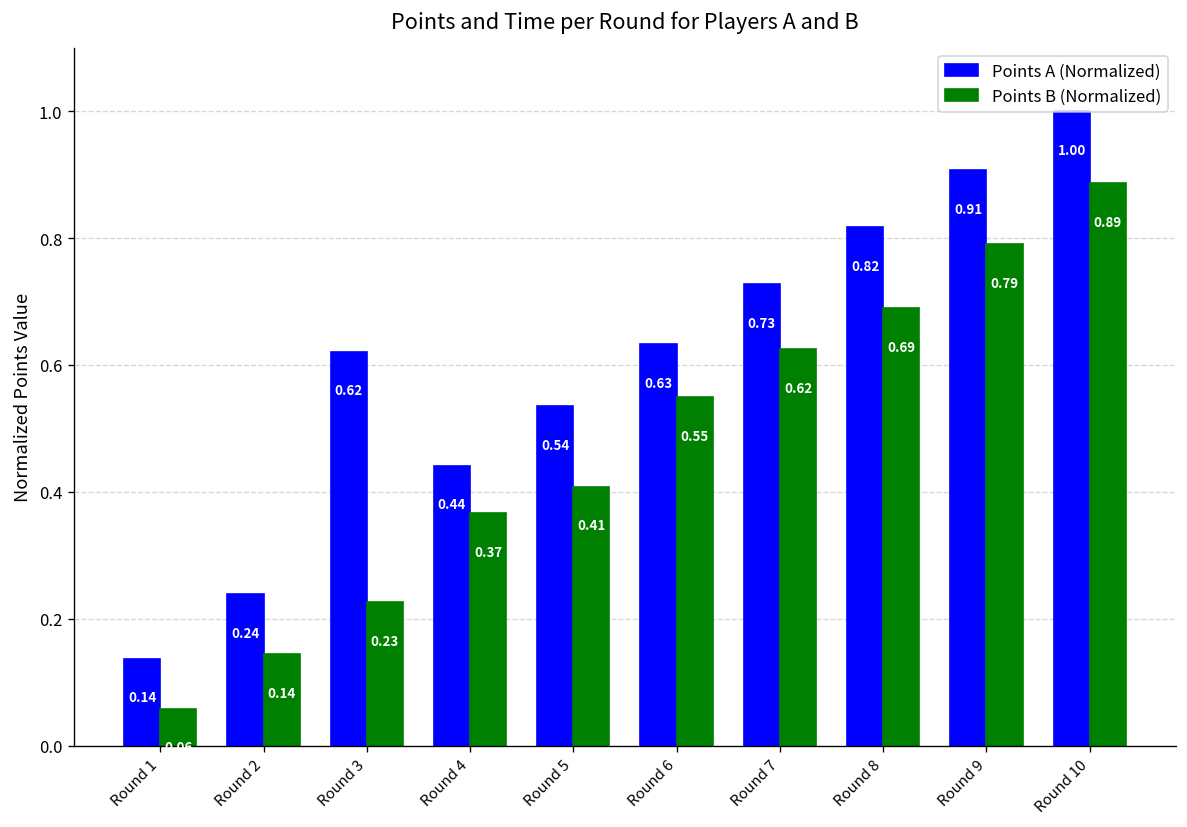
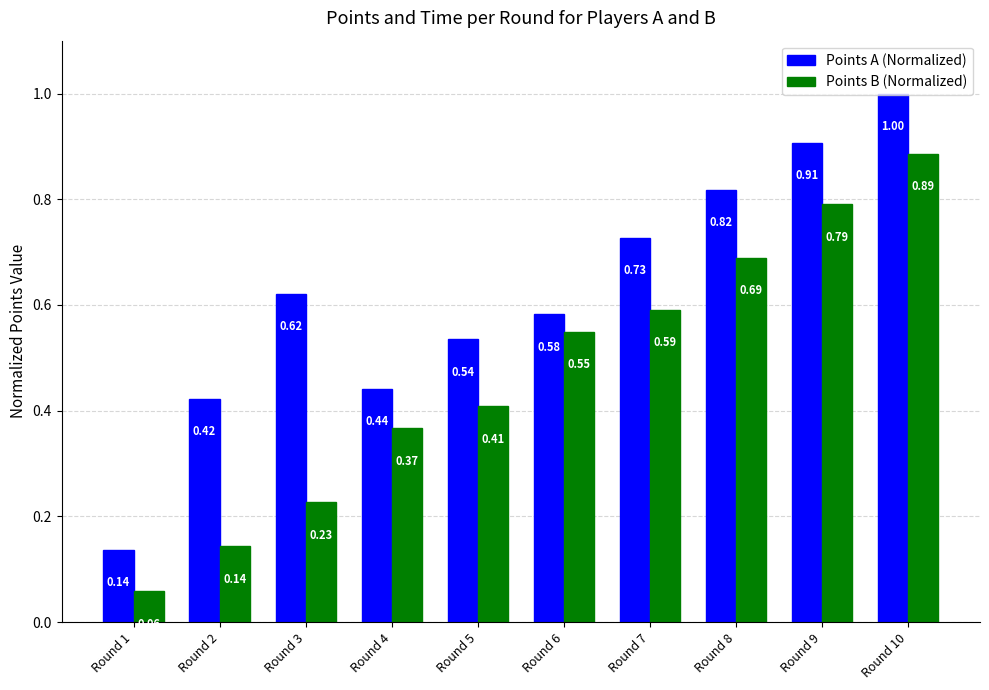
Points A (Normalized), Round 2: 0.24 -> 0.42
Points A (Normalized), Round 6: 0.63 -> 0.58
Points B (Normalized), Round 7: 0.62 -> 0.59
